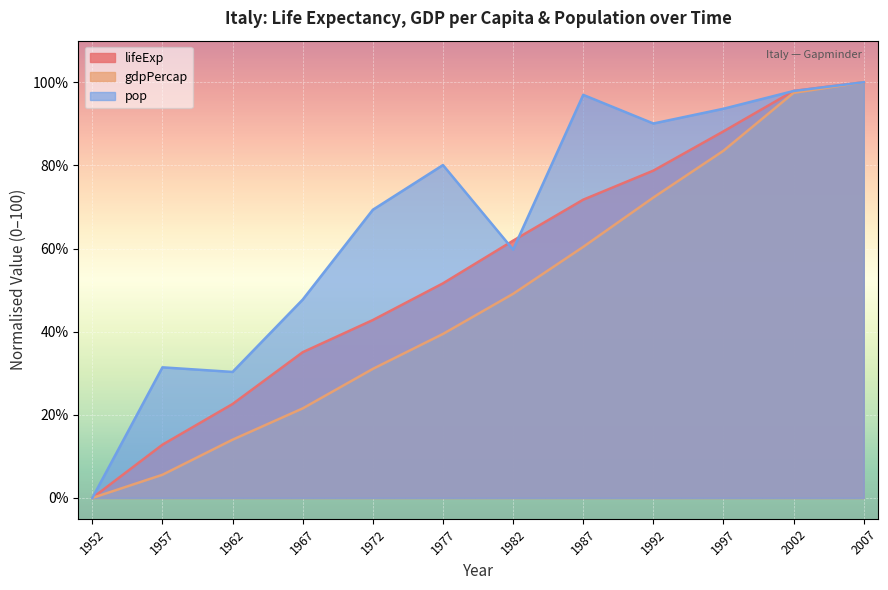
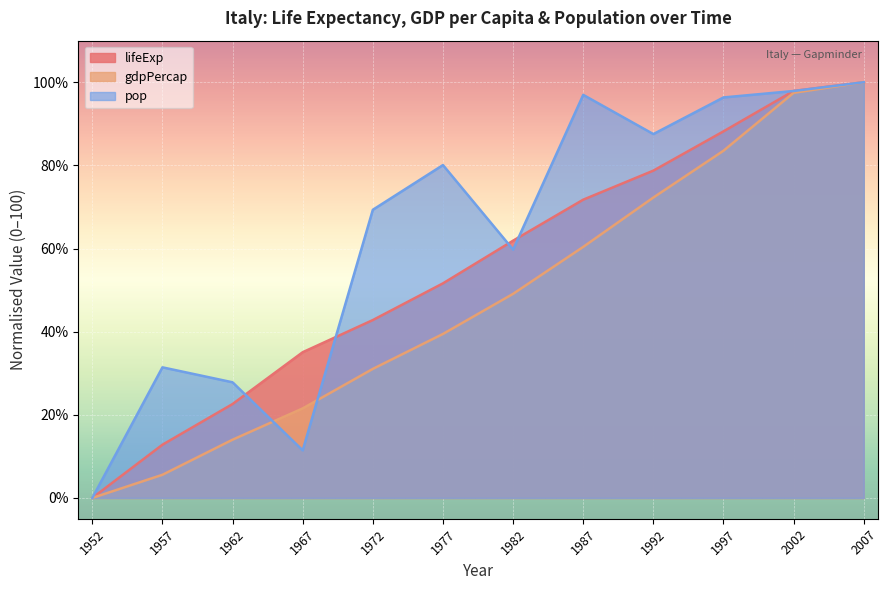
pop, 1962: 30% -> 28%
pop, 1967: 48% -> 11%
pop, 1992: 90% -> 88%
pop, 1997: 94% -> 96%
